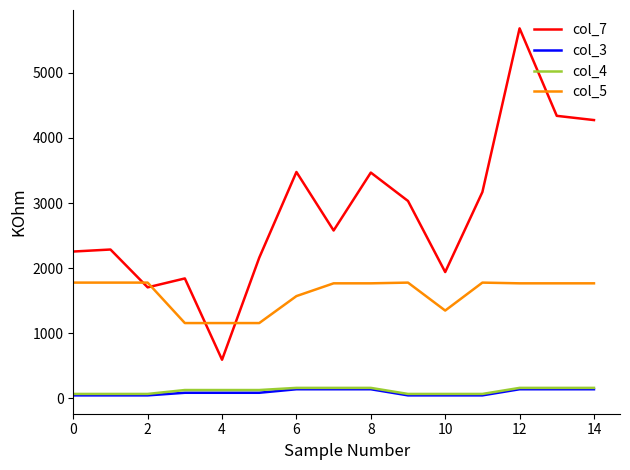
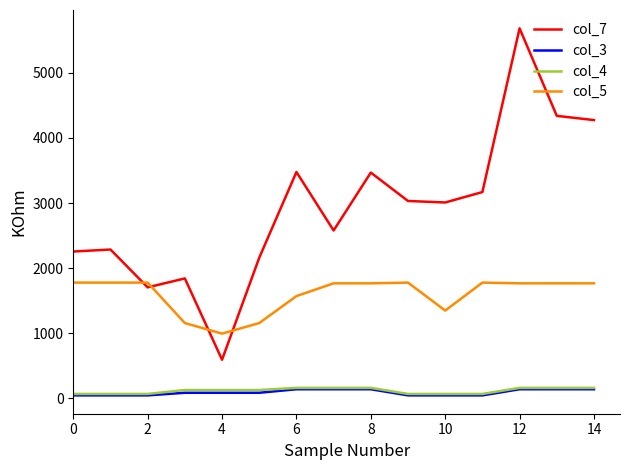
col_5, 4: 1200 -> 1000
col_7, 10: 1900 -> 3000
